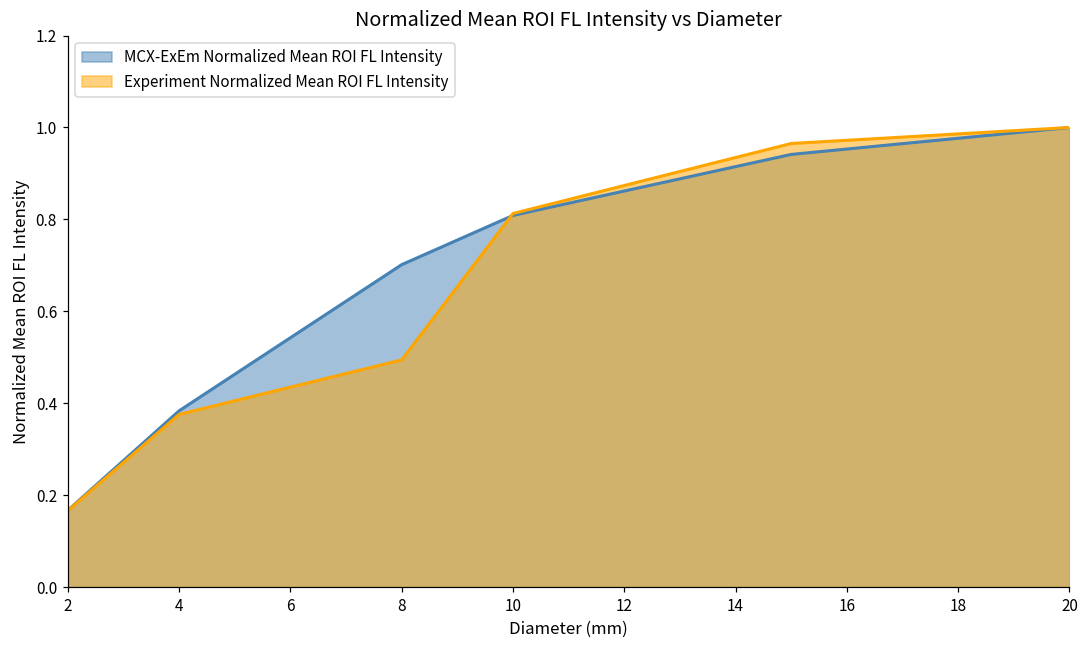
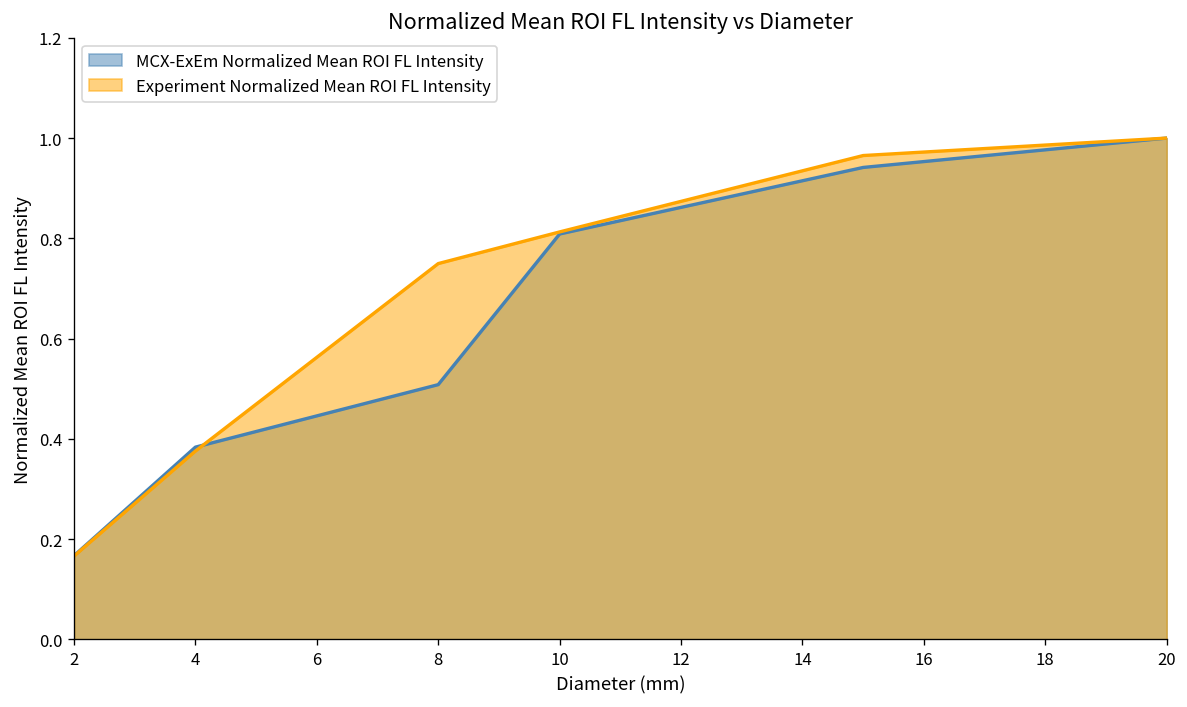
MCX-ExEm Normalized Mean ROI FL Intensity, 8: 0.70 -> 0.51
Experiment Normalized Mean ROI FL Intensity, 8: 0.49 -> 0.75
